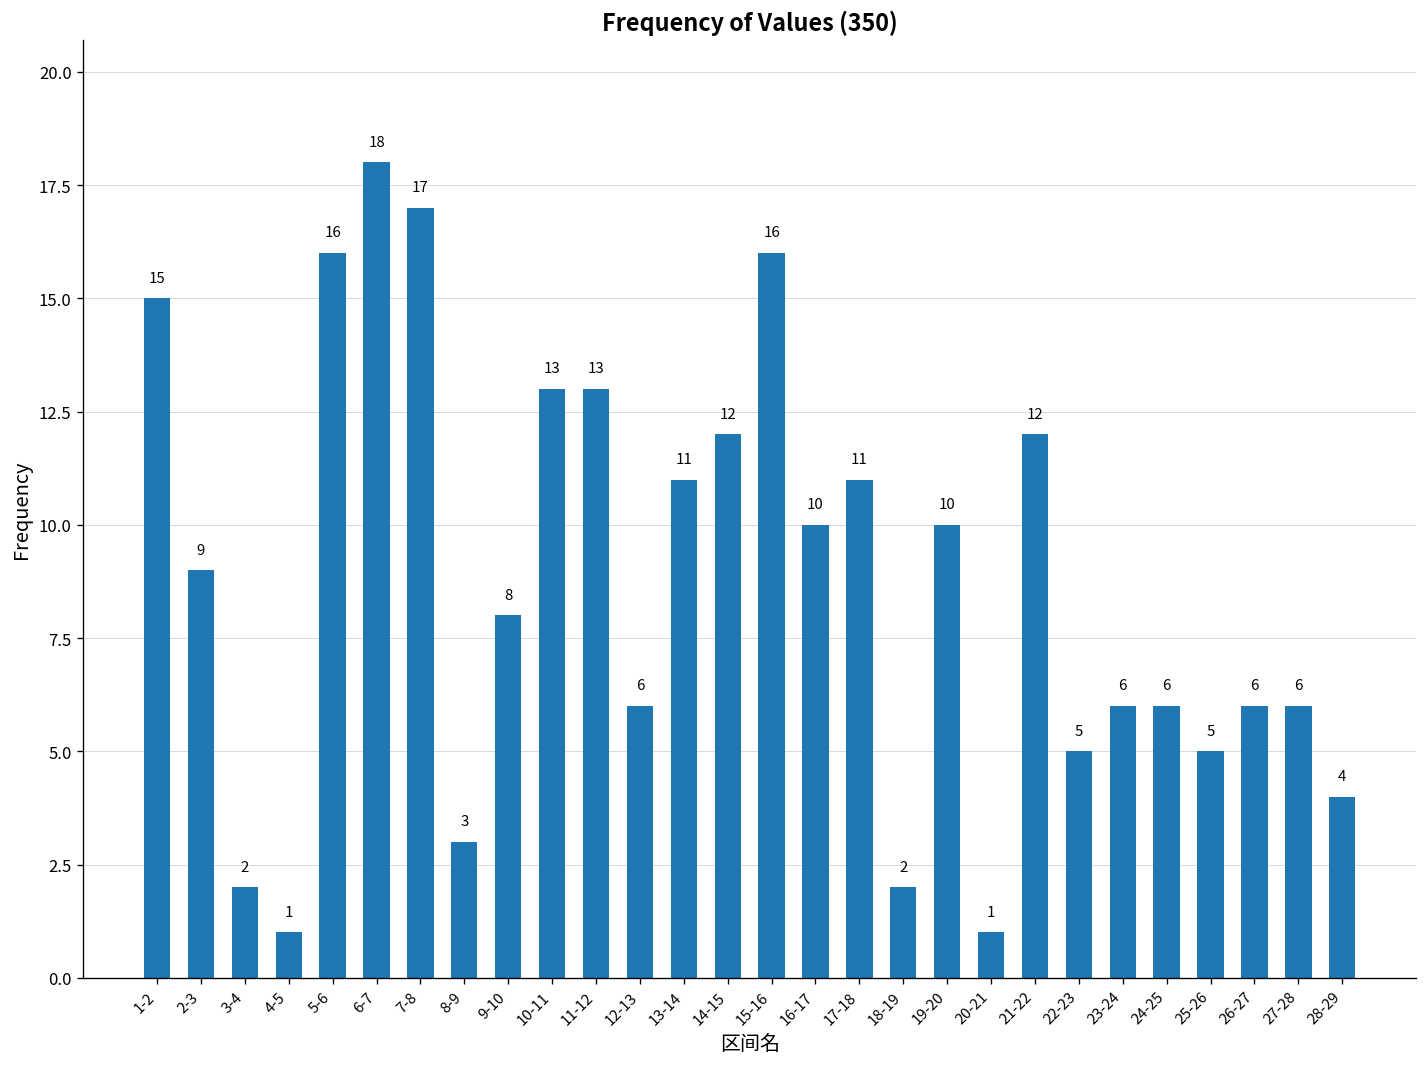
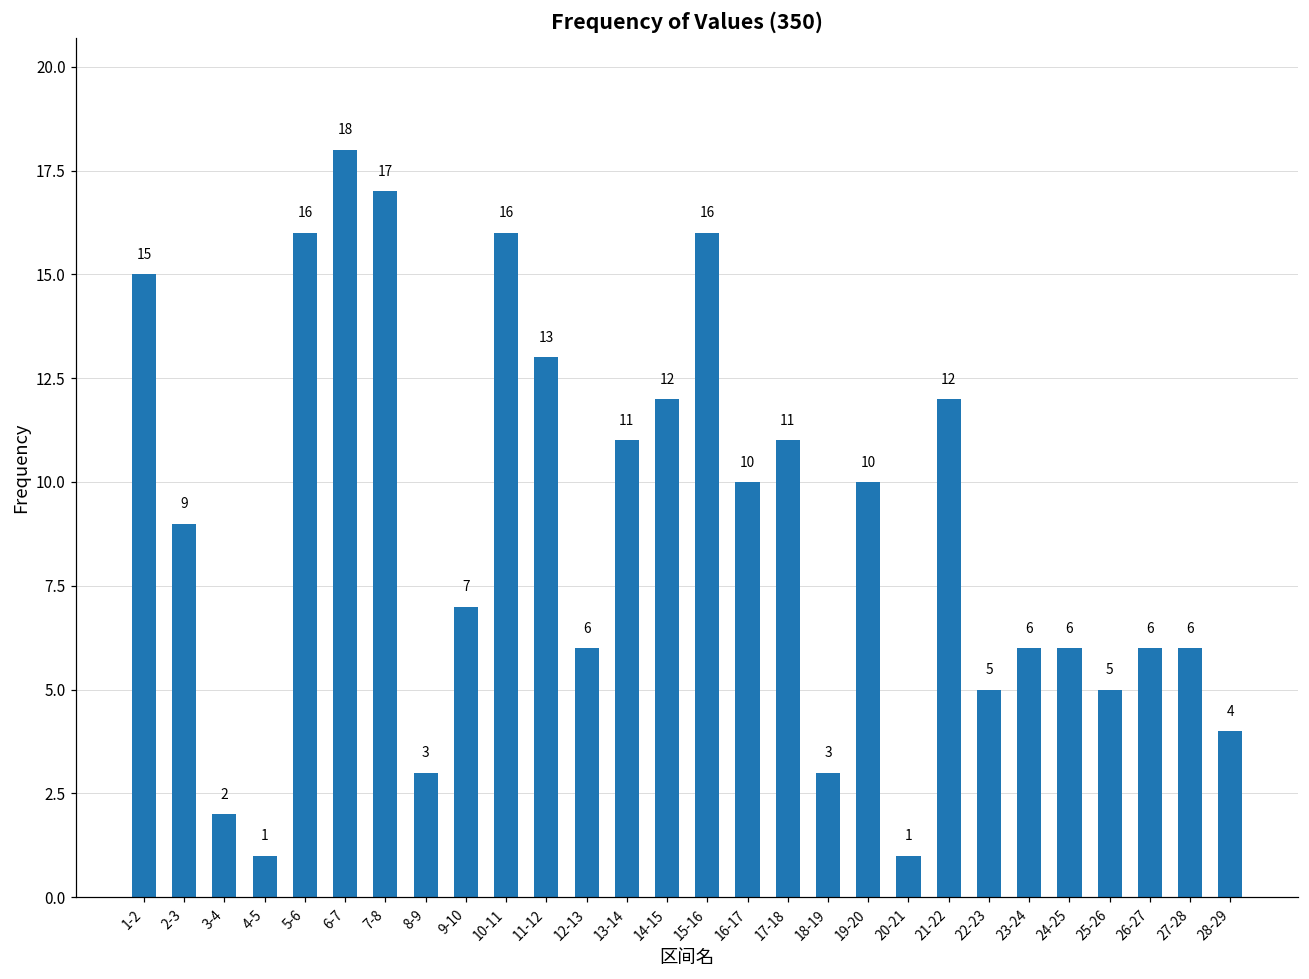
9-10: 8 -> 7
10-11: 13 -> 16
18-19: 2 -> 3
